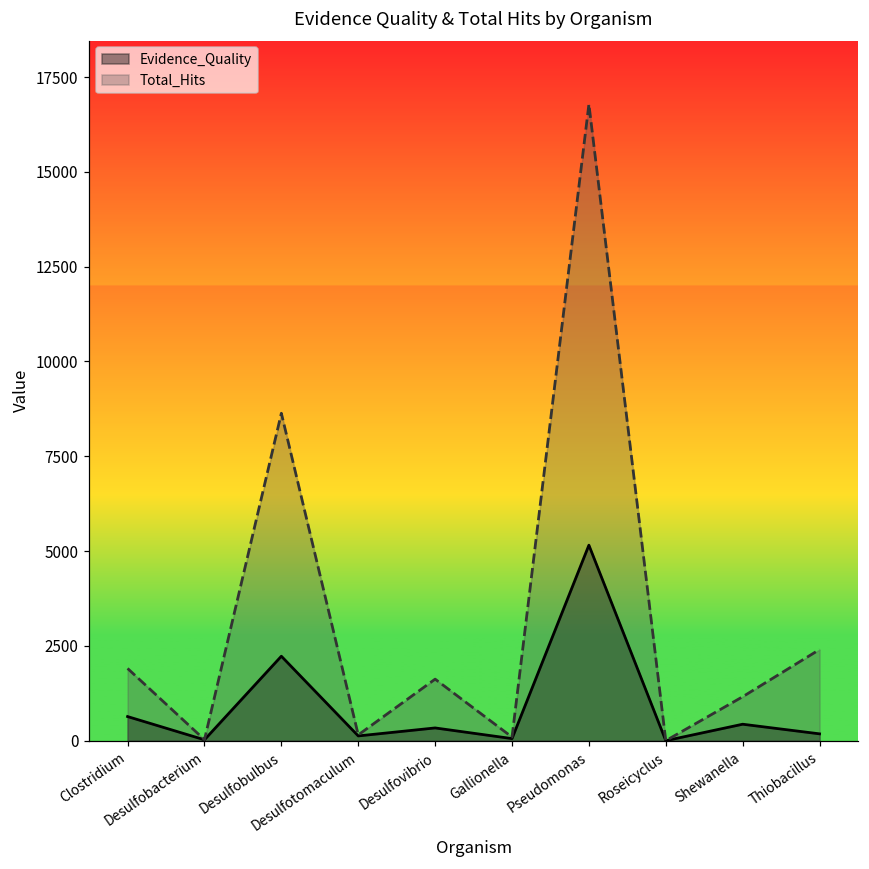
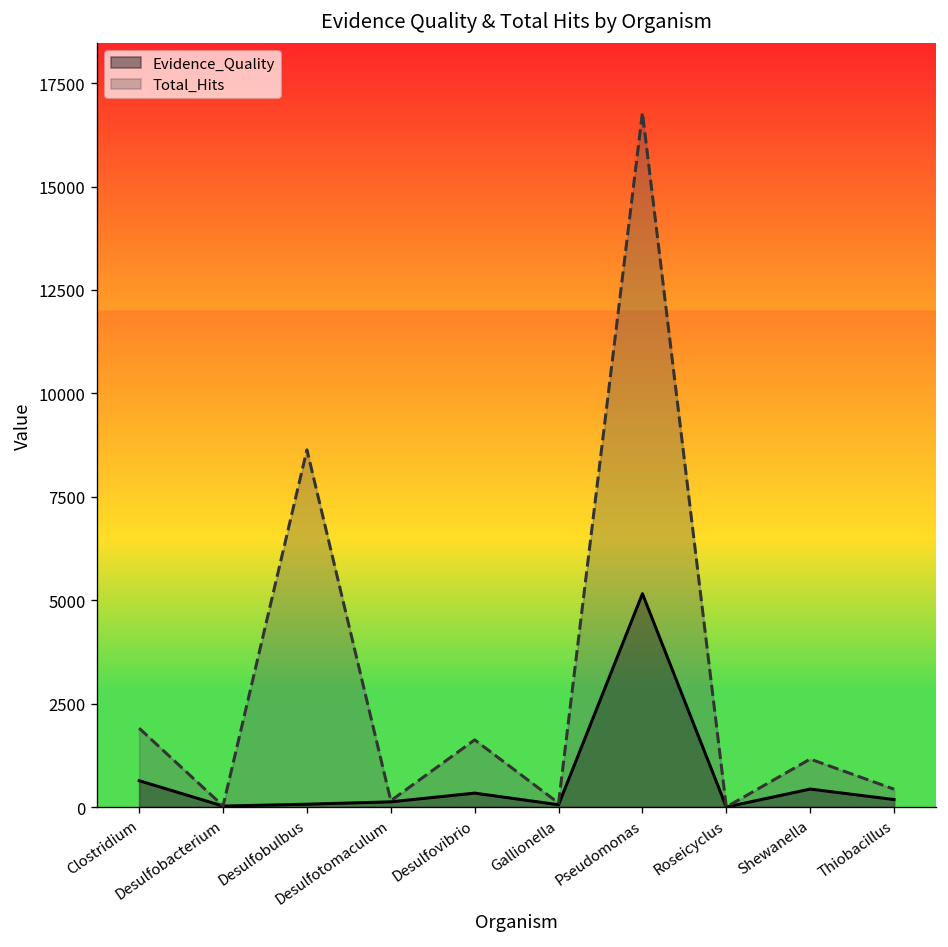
Evidence_Quality, Desulfobulbus: 2200 -> 100
Total_Hits, Thiobacillus: 2400 -> 400
